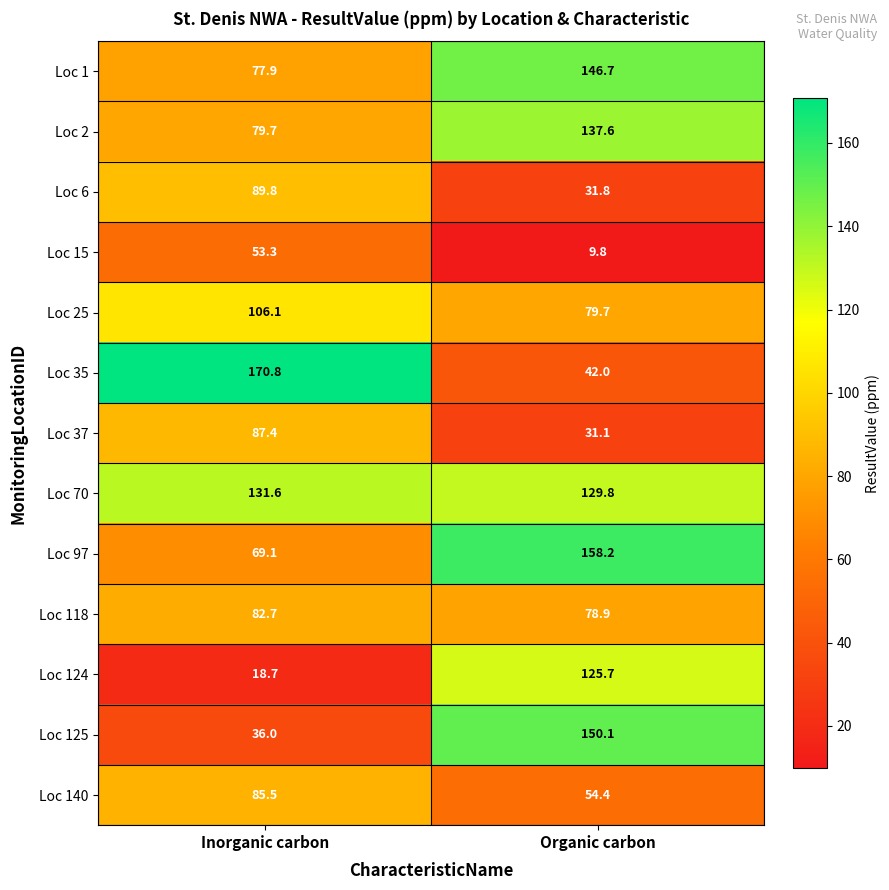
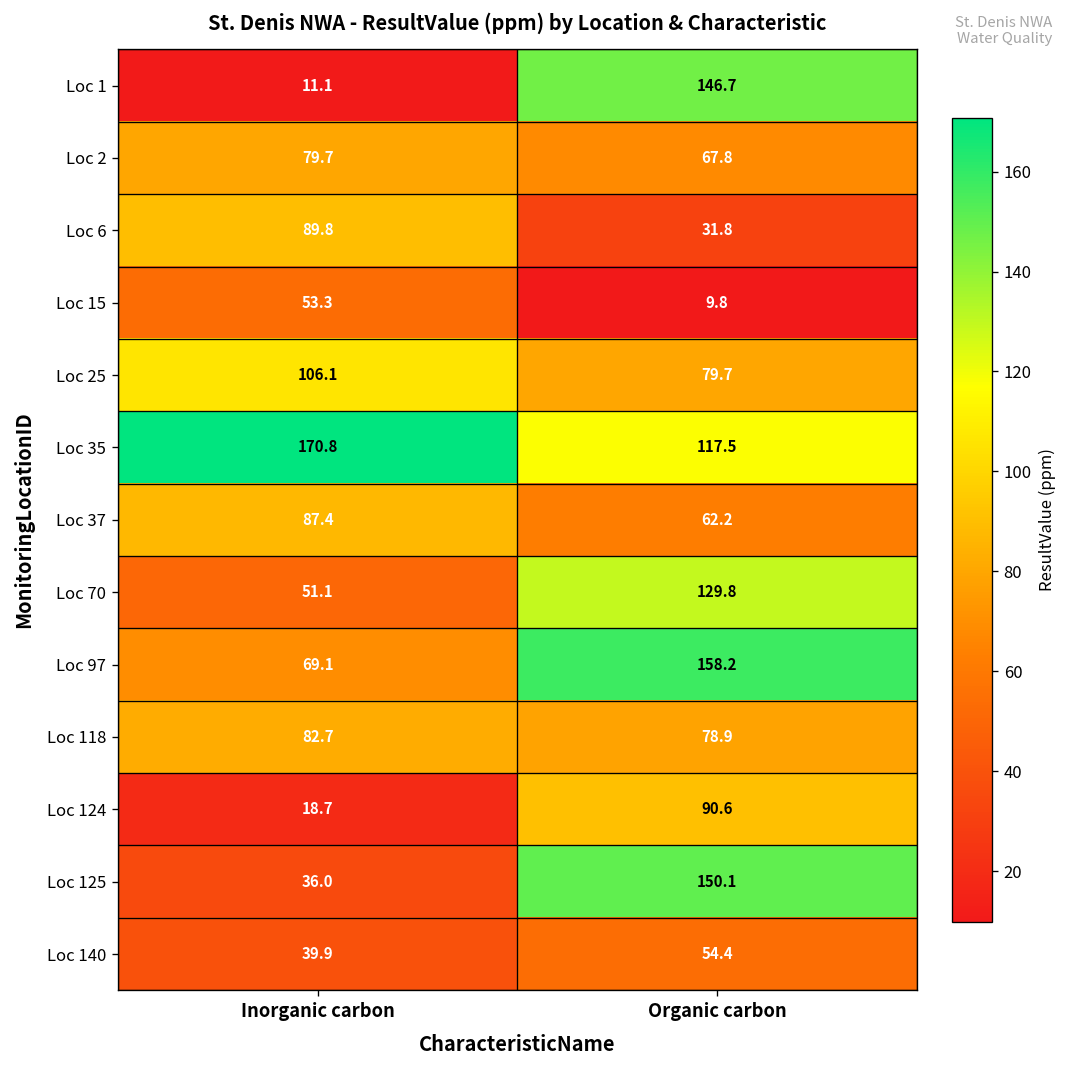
Loc 1, Inorganic carbon: 77.9 -> 11.1
Loc 2, Organic carbon: 137.6 -> 67.8
Loc 35, Organic carbon: 42.0 -> 117.5
Loc 37, Organic carbon: 31.1 -> 62.2
Loc 70, Inorganic carbon: 131.6 -> 51.1
Loc 124, Organic carbon: 125.7 -> 90.6
Loc 140, Inorganic carbon: 85.5 -> 39.9
